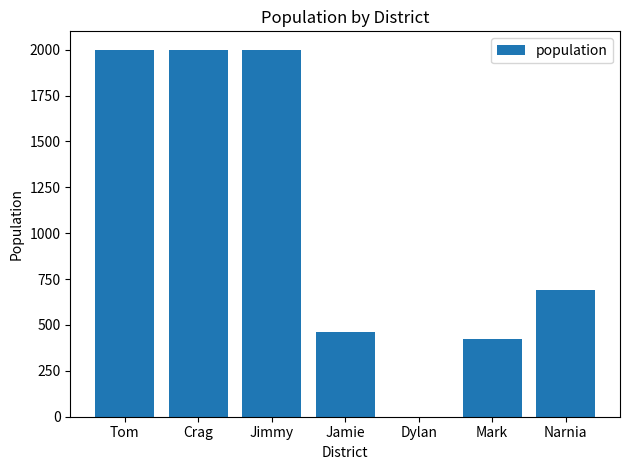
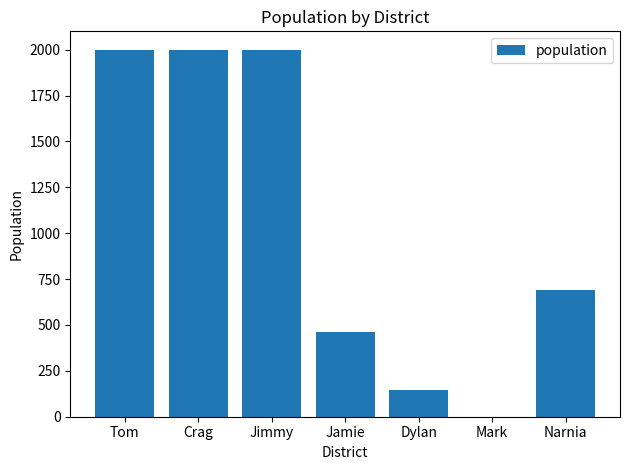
Dylan: 0 -> 140
Mark: 420 -> 0
